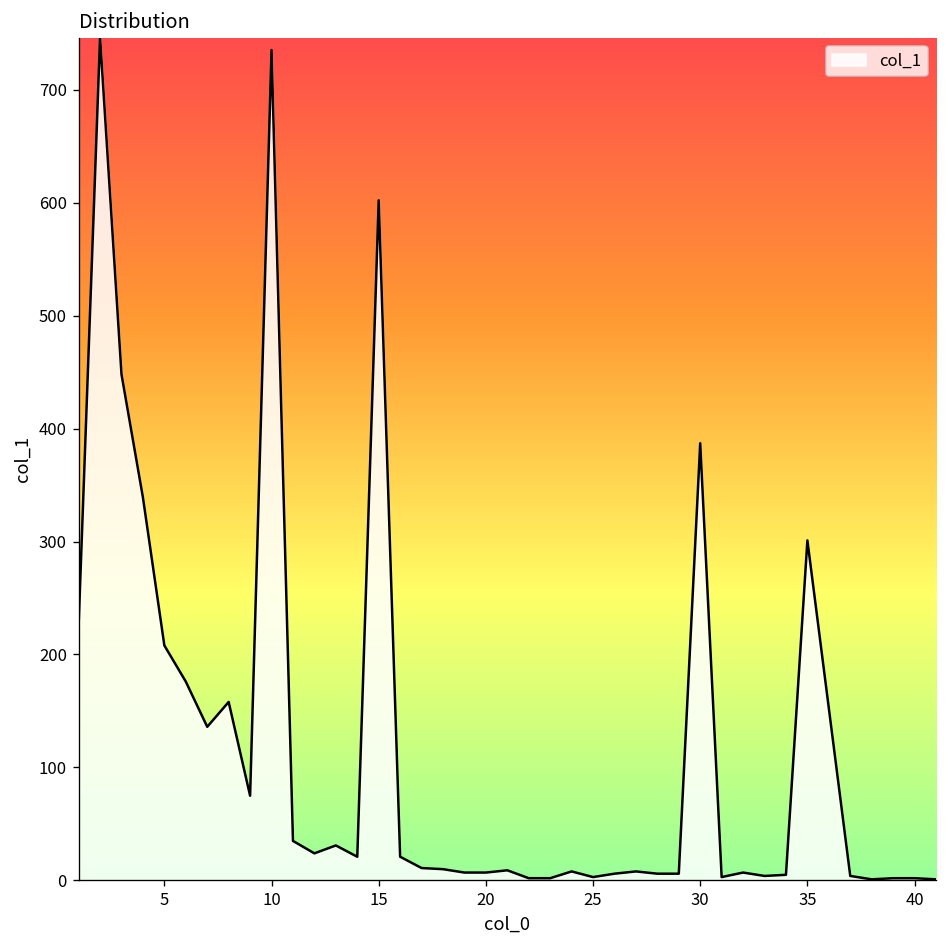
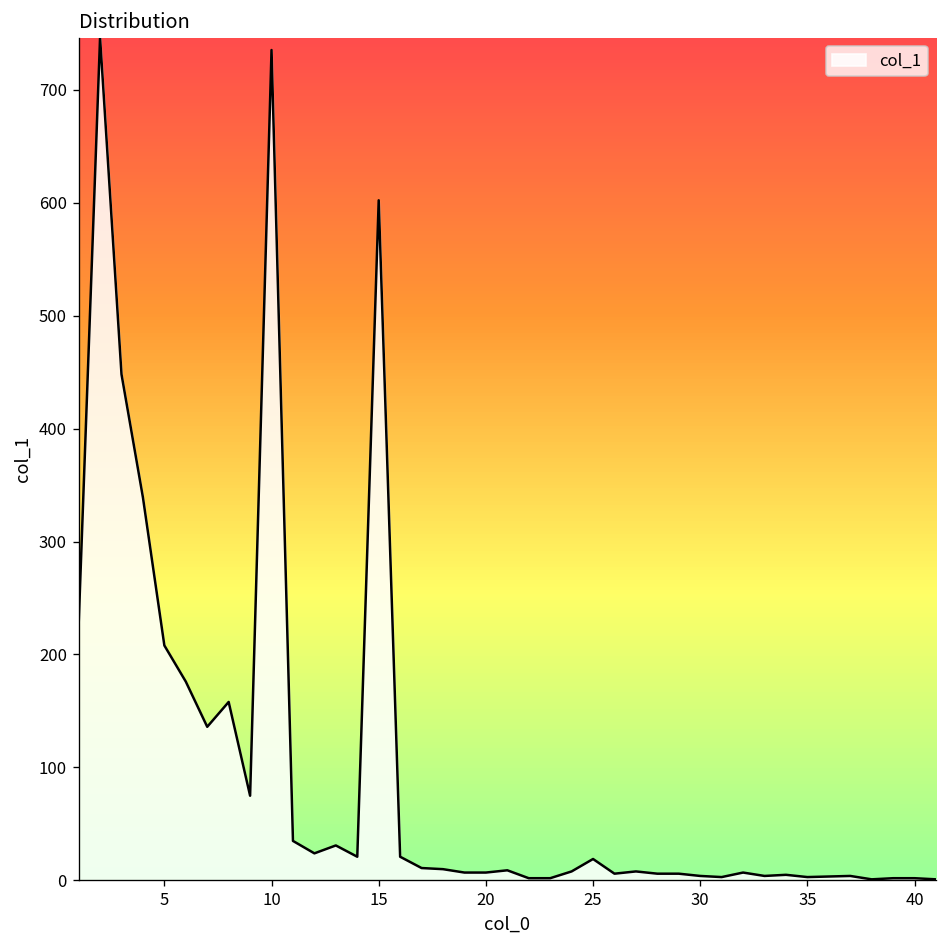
25: 0 -> 20
30: 390 -> 0
35: 300 -> 0
